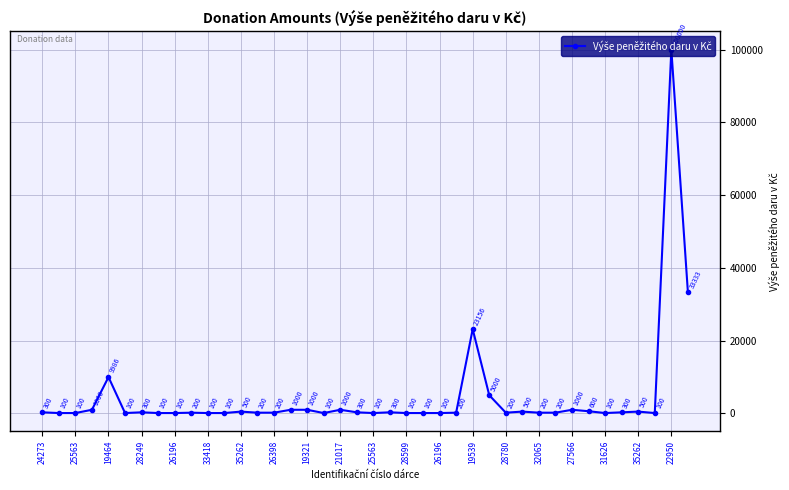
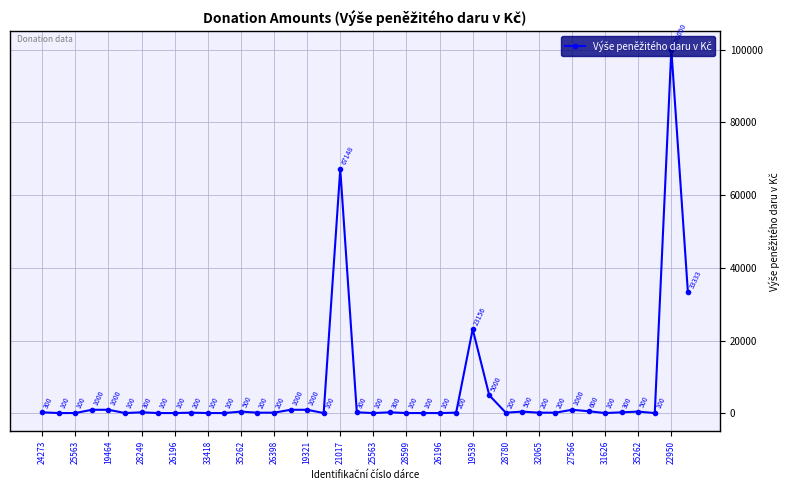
19464: 9986 -> 1000
21017: 1000 -> 67148
